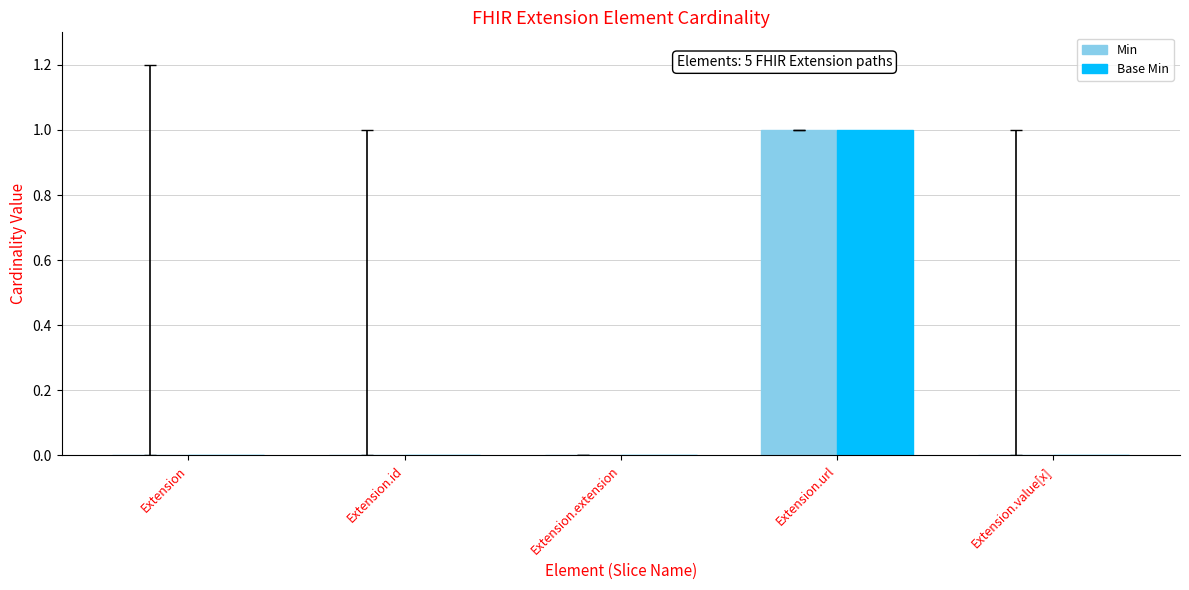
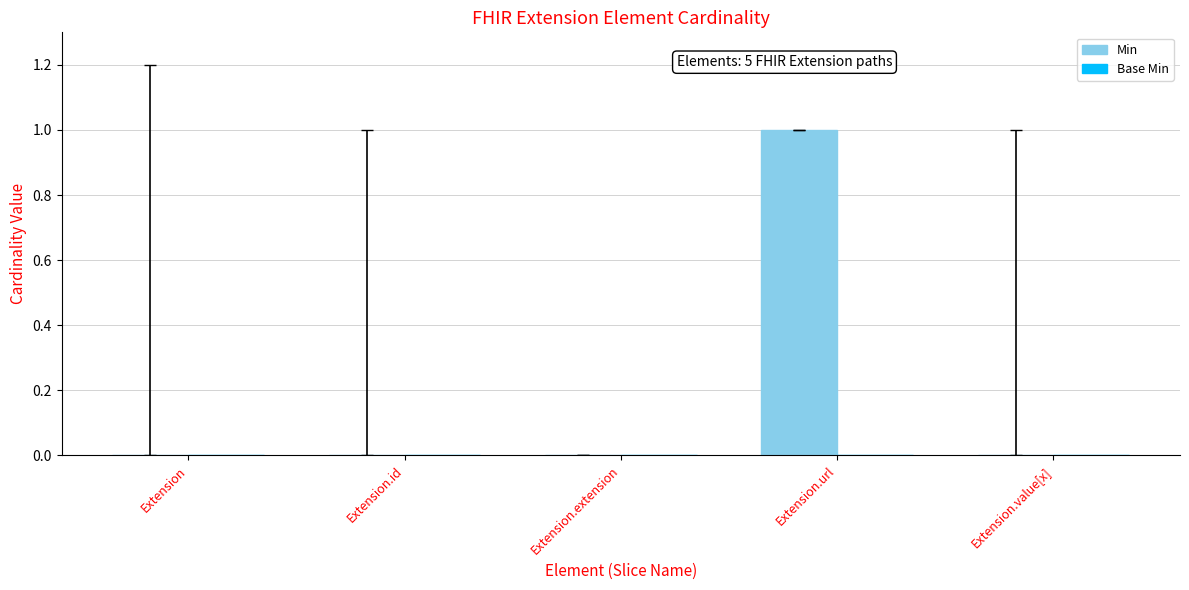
Base Min, Extension.url: 1 -> 0
